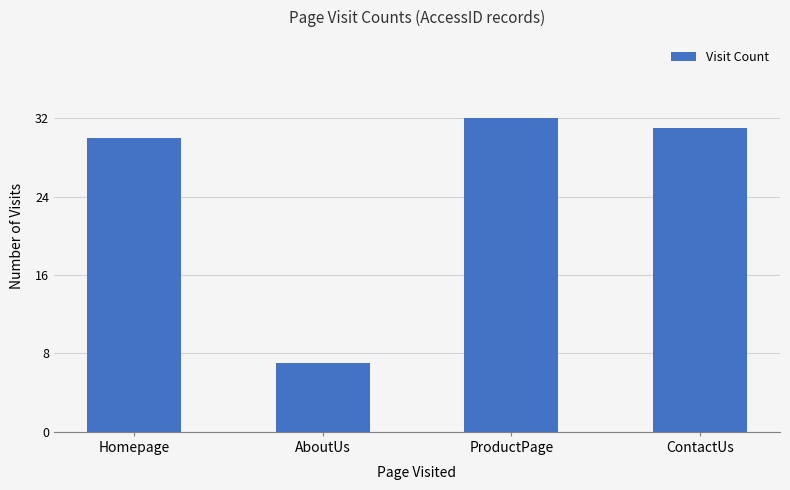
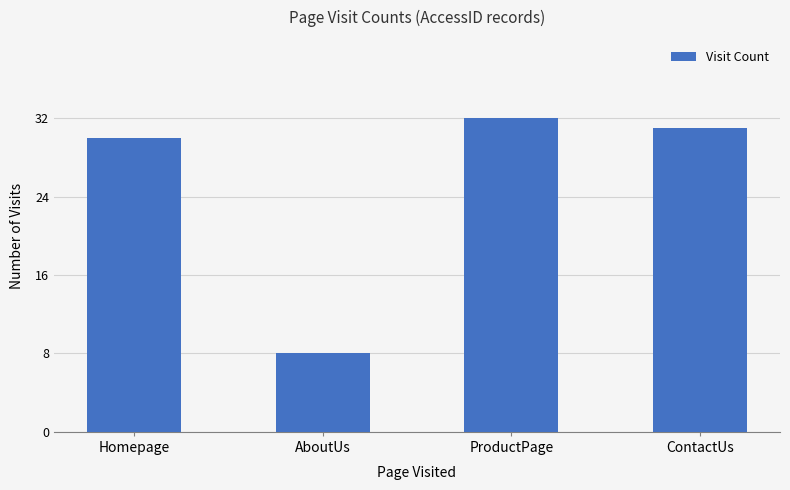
AboutUs: 7 -> 8
